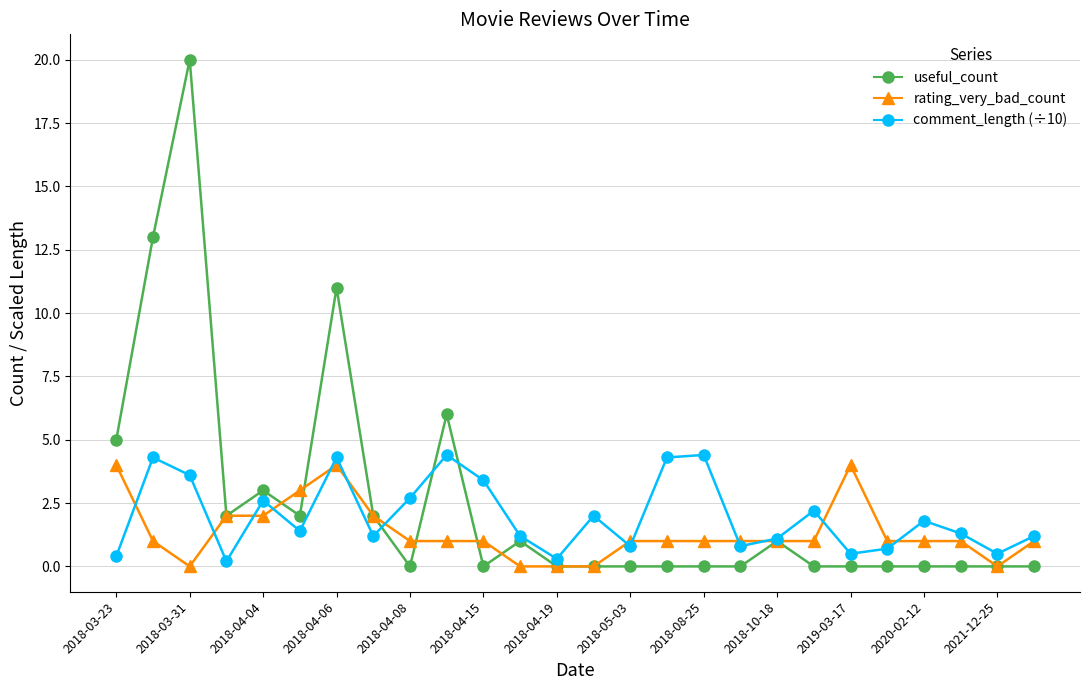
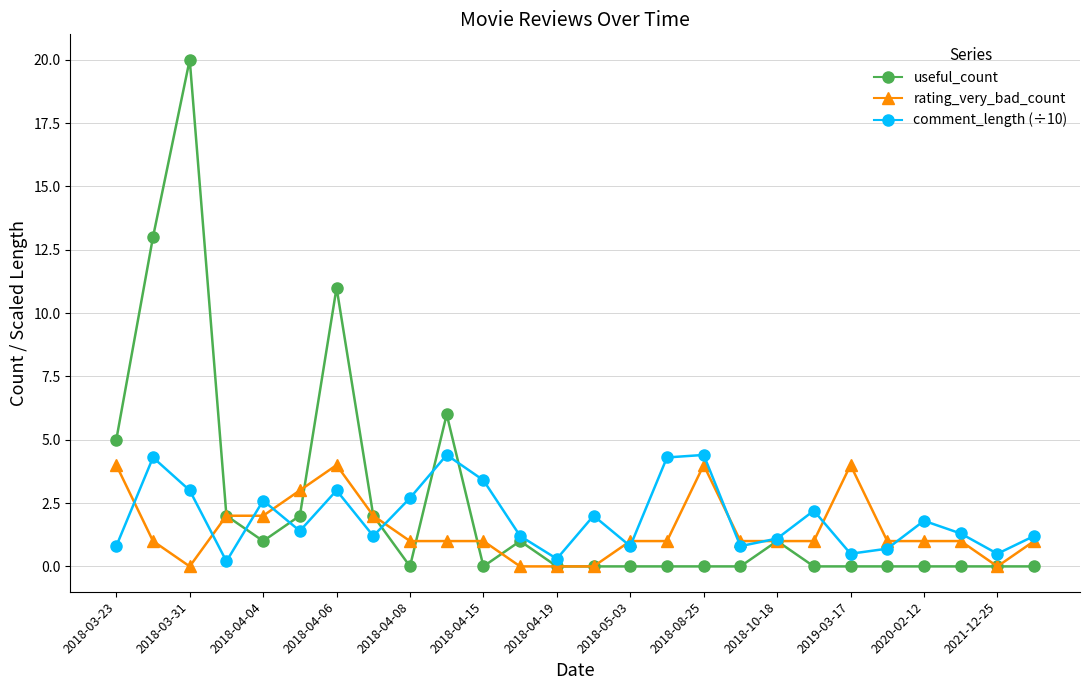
comment_length (÷10), 2018-03-23: 0.4 -> 0.8
comment_length (÷10), 2018-03-31: 3.6 -> 3.0
useful_count, 2018-04-04: 3 -> 1
comment_length (÷10), 2018-04-06: 4.3 -> 3.0
rating_very_bad_count, 2018-08-25: 1 -> 4
